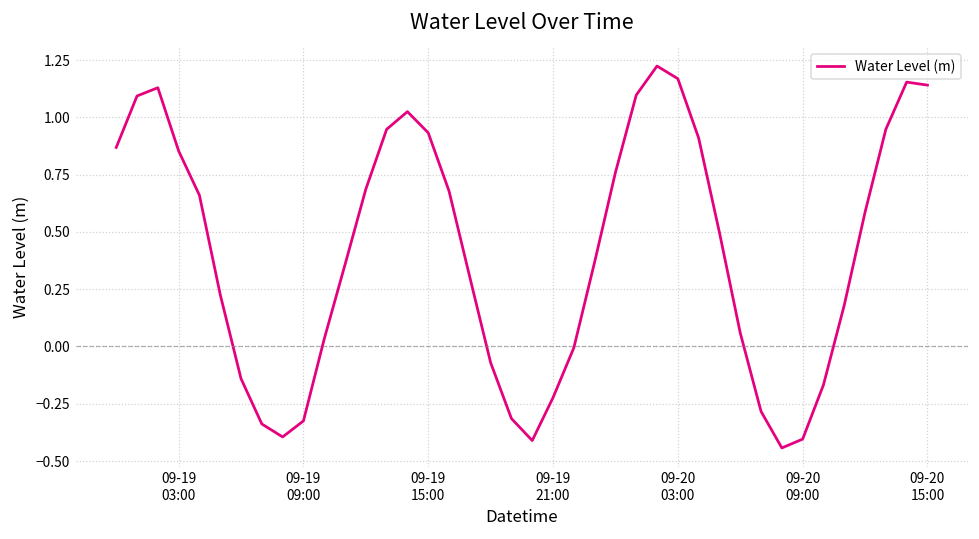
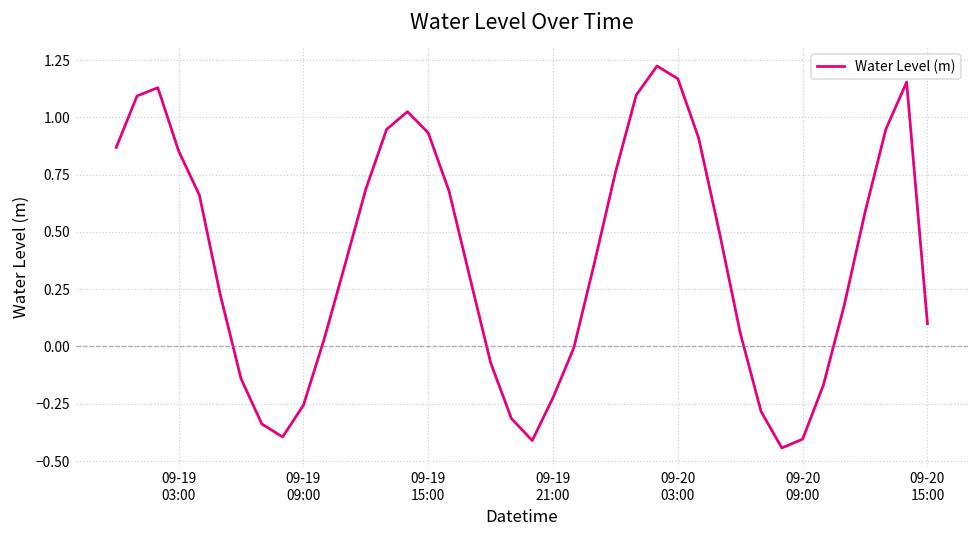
09-19 09:00: -0.33 -> -0.26
09-20 15:00: 1.14 -> 0.10
